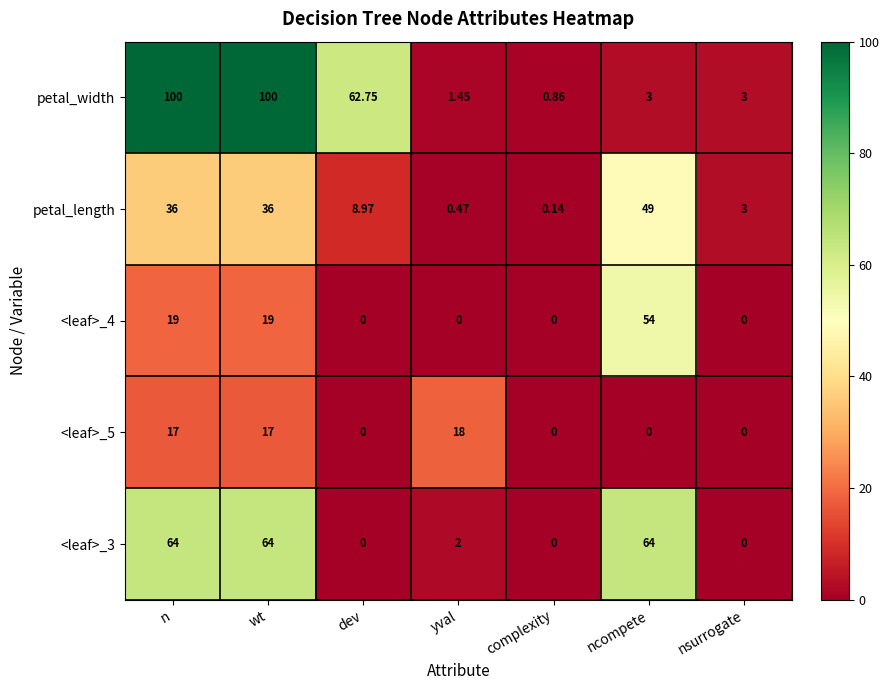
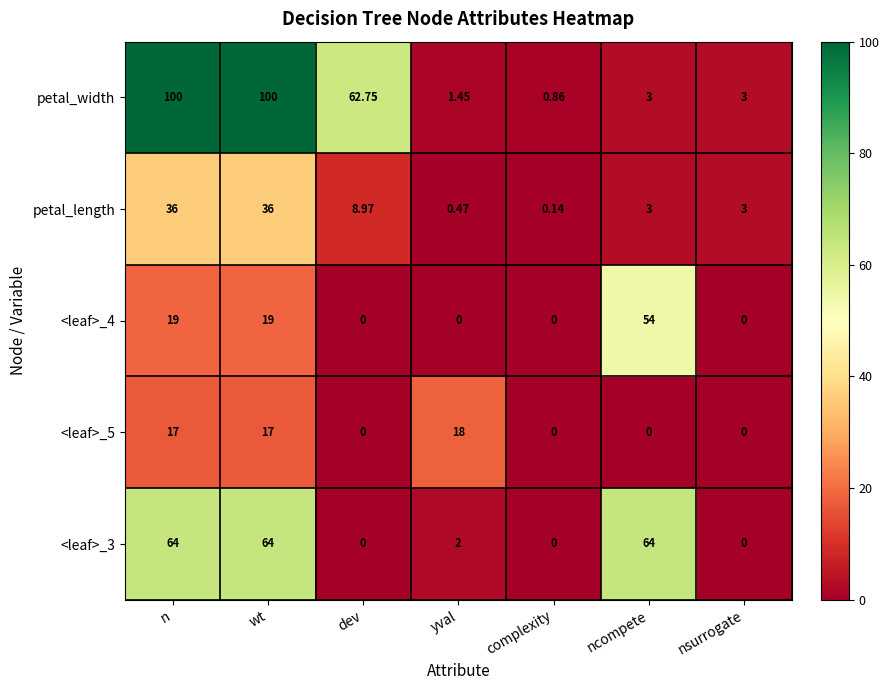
petal_length, ncompete: 49 -> 3
